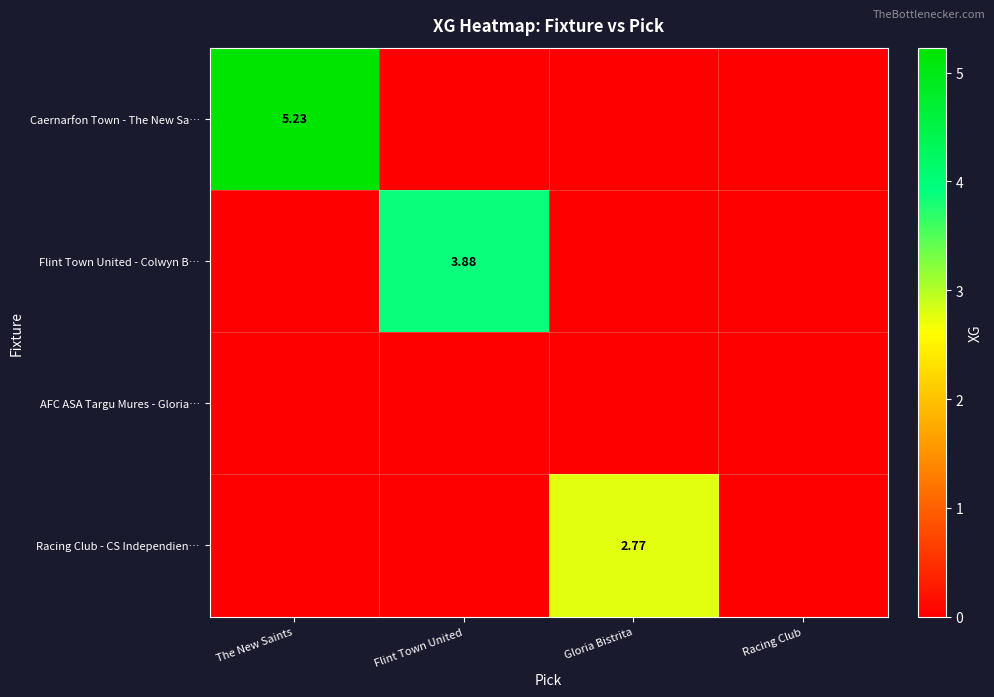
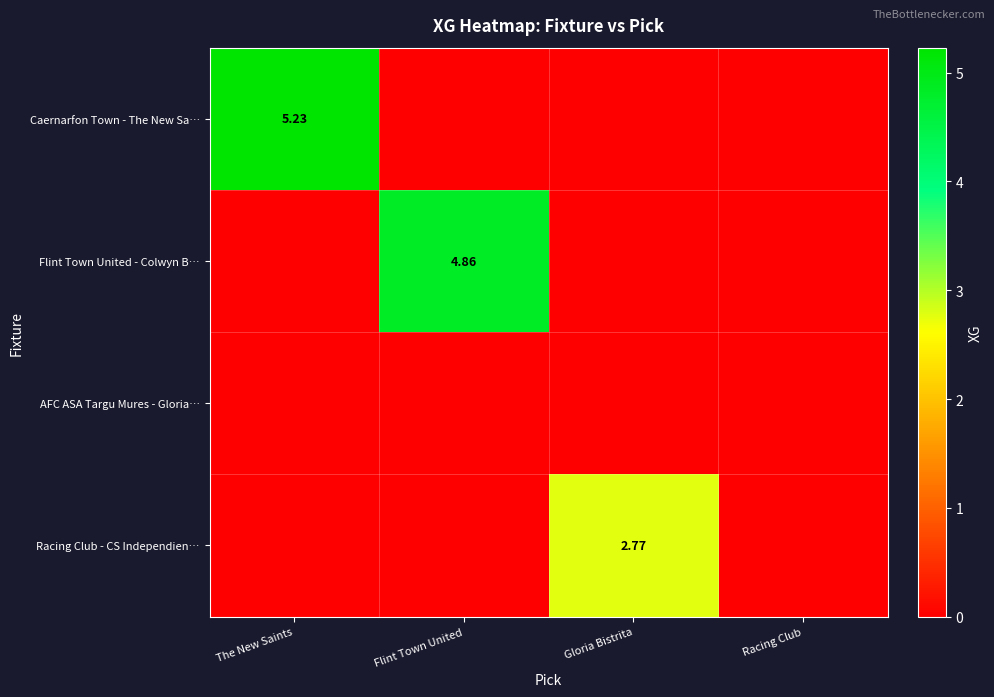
Flint Town United - Colwyn B…, Flint Town United: 3.88 -> 4.86
